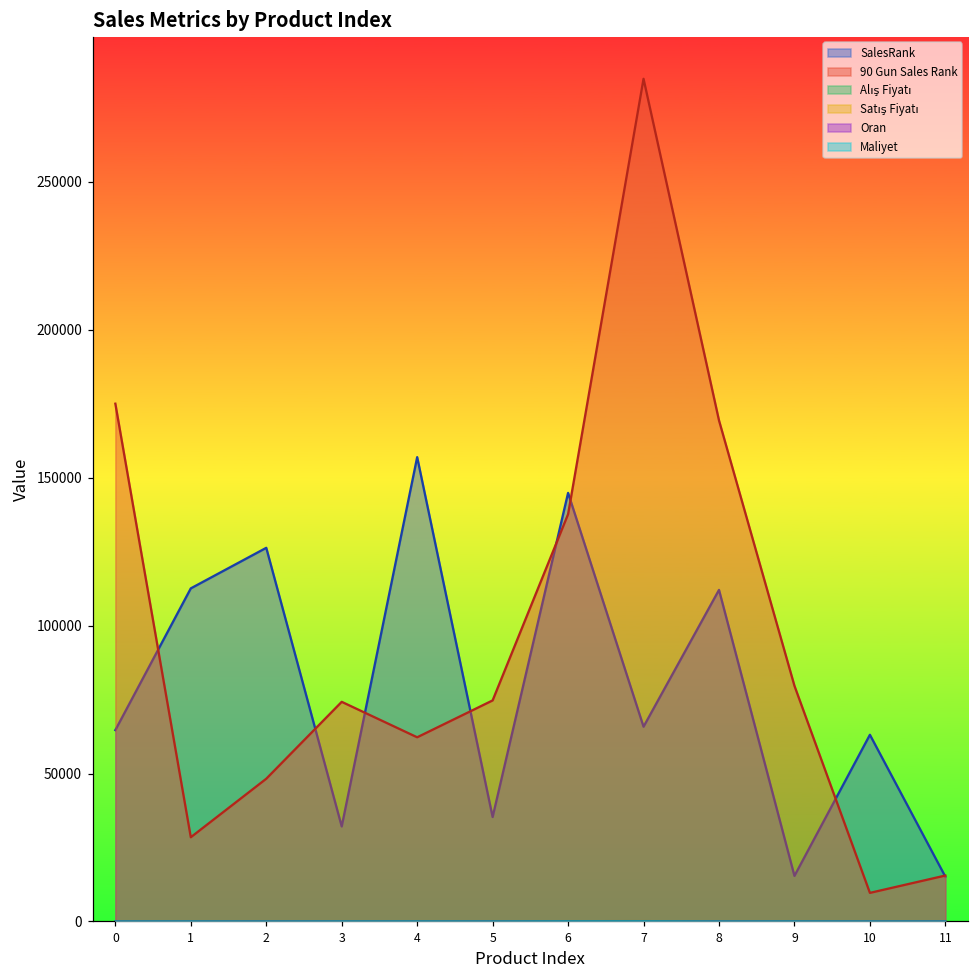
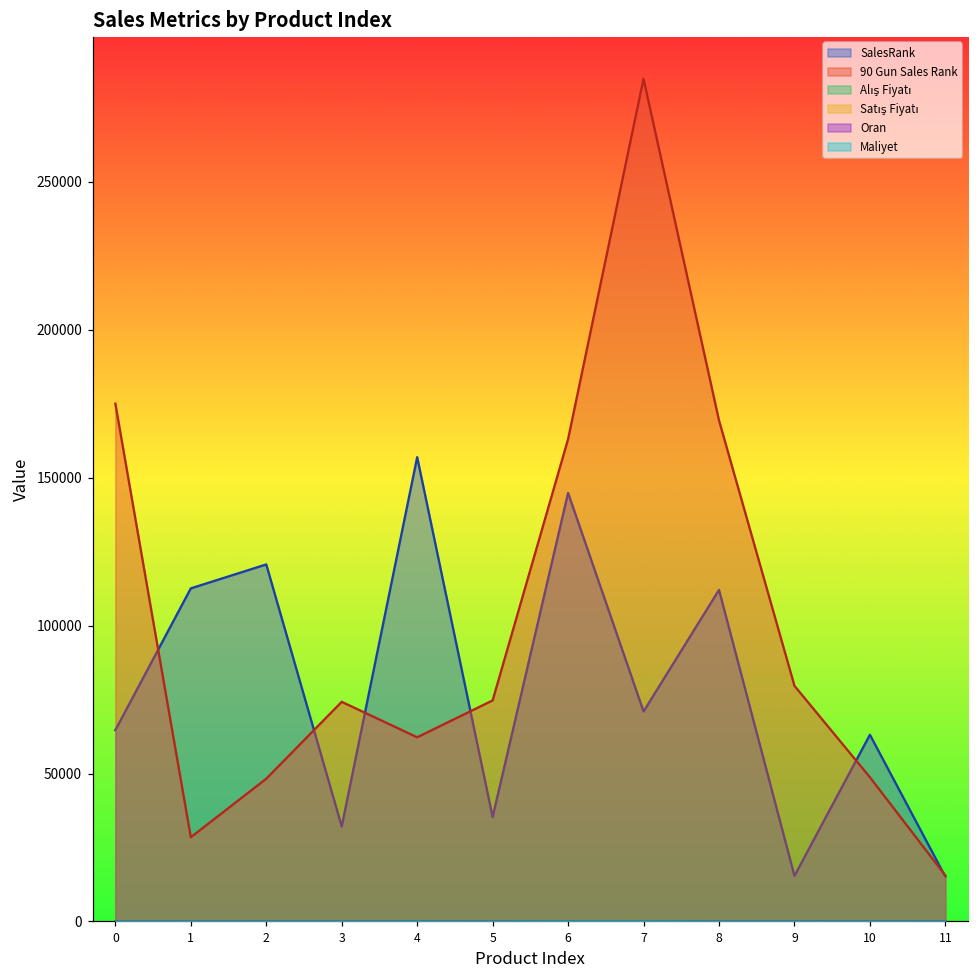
SalesRank, 2: 126000 -> 121000
90 Gun Sales Rank, 6: 138000 -> 163000
SalesRank, 7: 66000 -> 71000
90 Gun Sales Rank, 10: 10000 -> 49000
